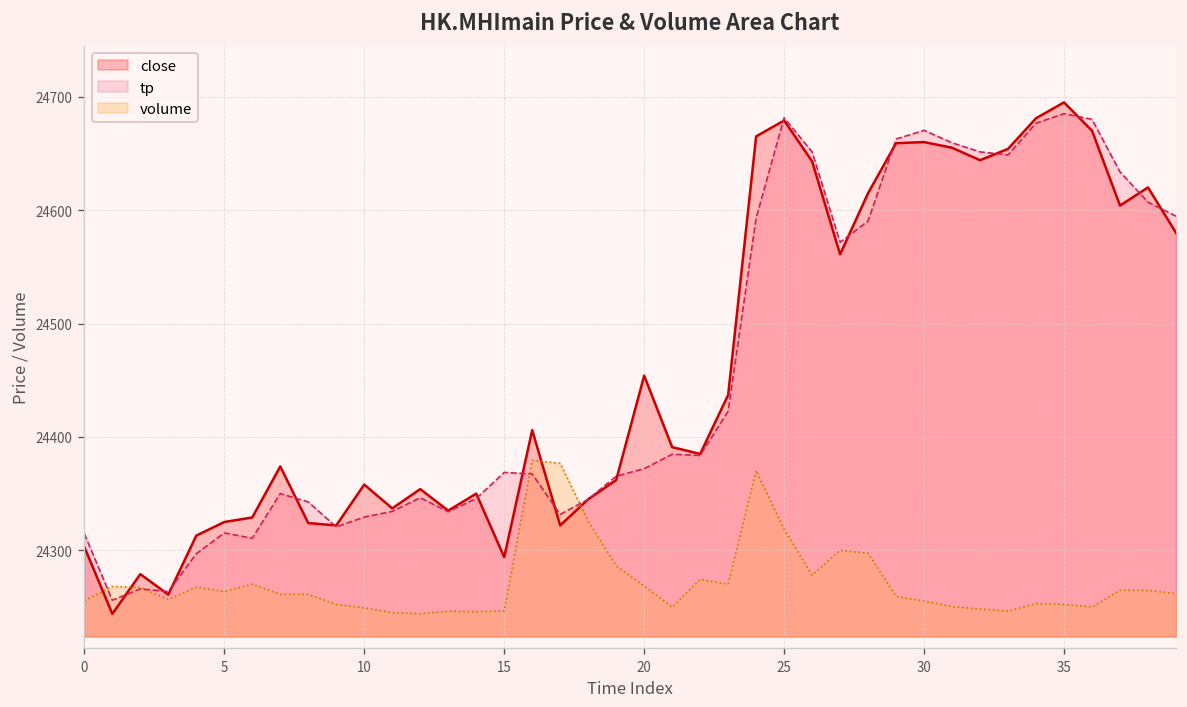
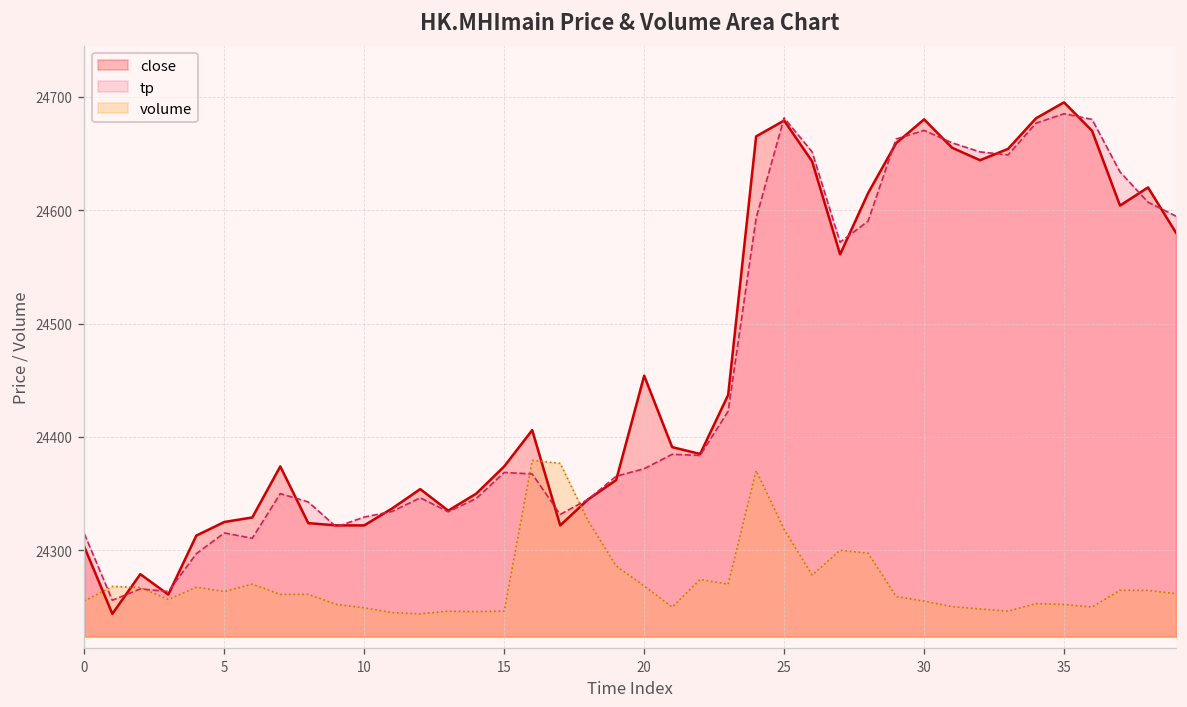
close, 10: 24360 -> 24320
close, 15: 24290 -> 24370
close, 30: 24660 -> 24680
